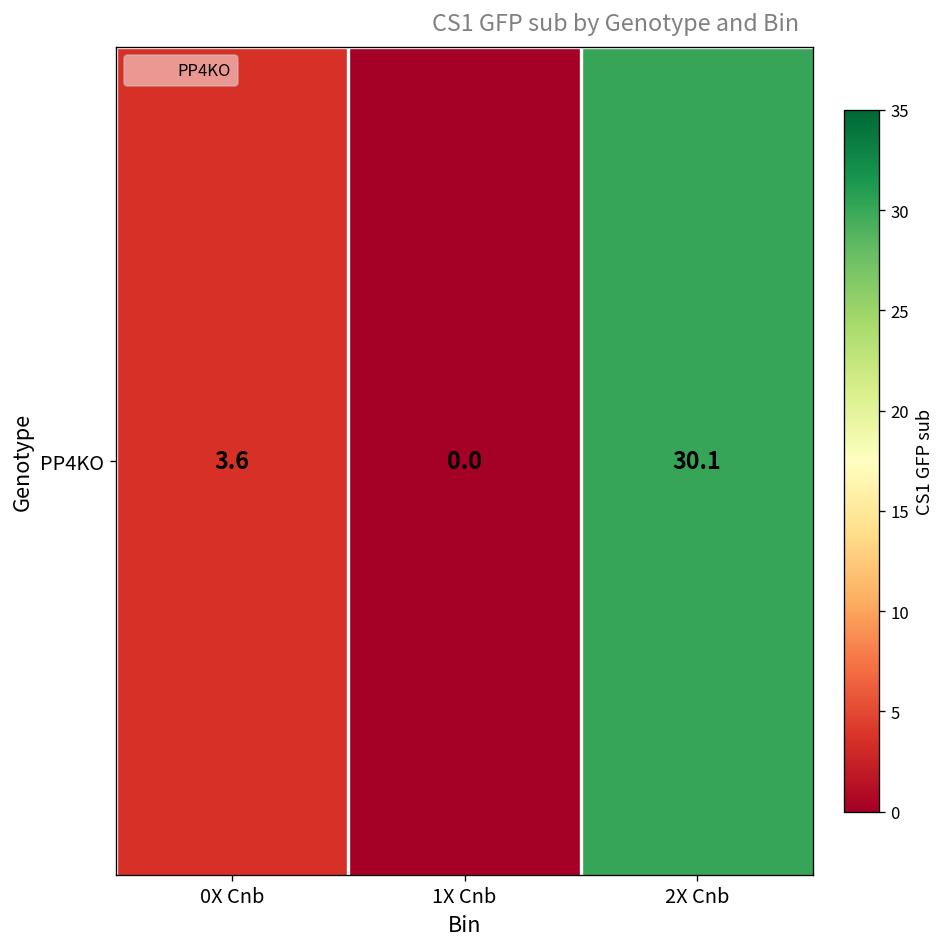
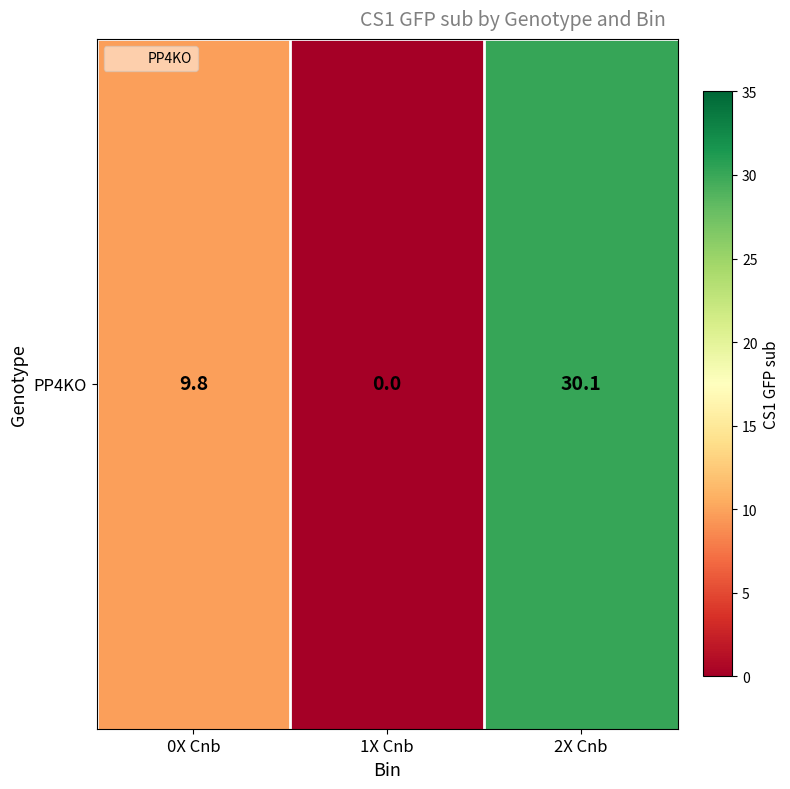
PP4KO, 0X Cnb: 3.6 -> 9.8
